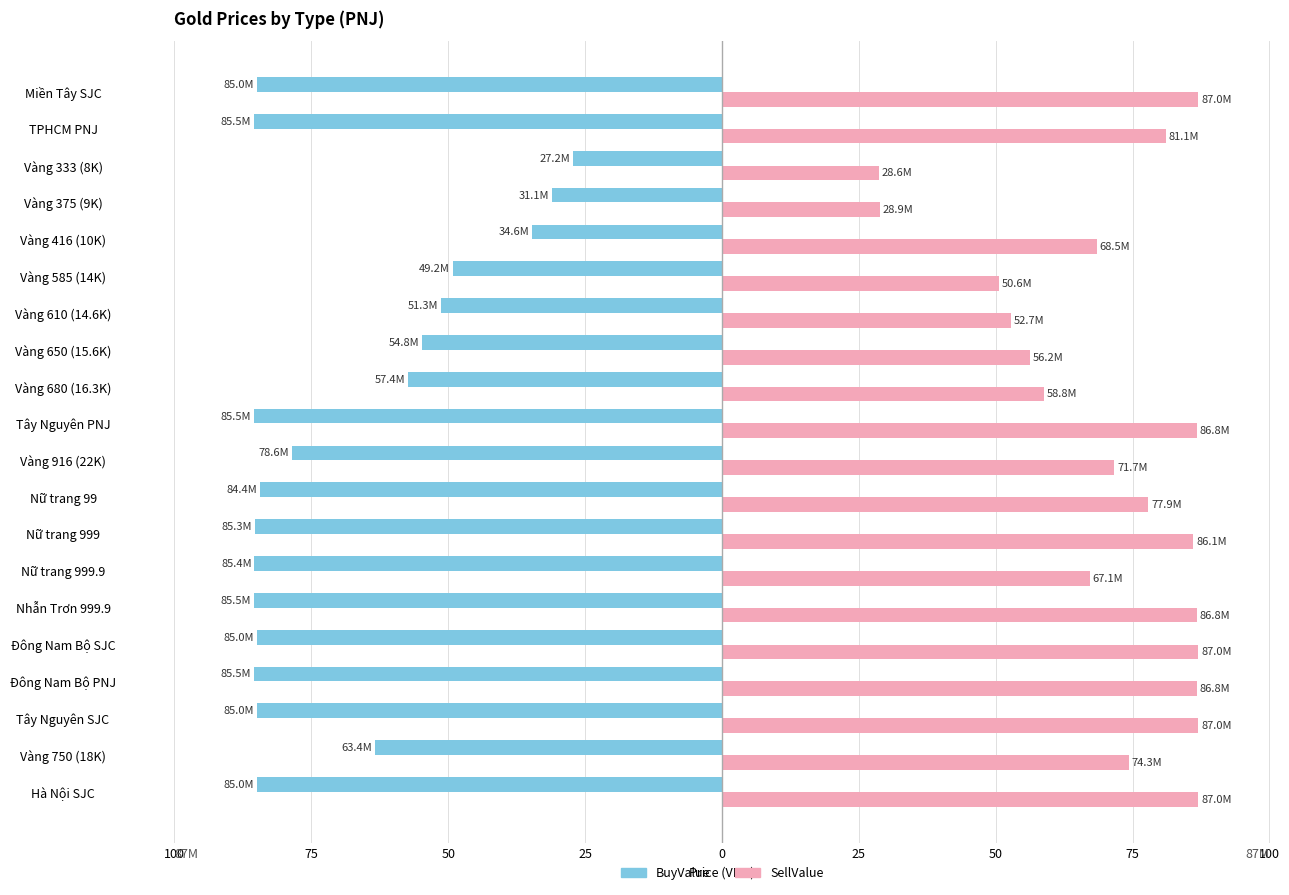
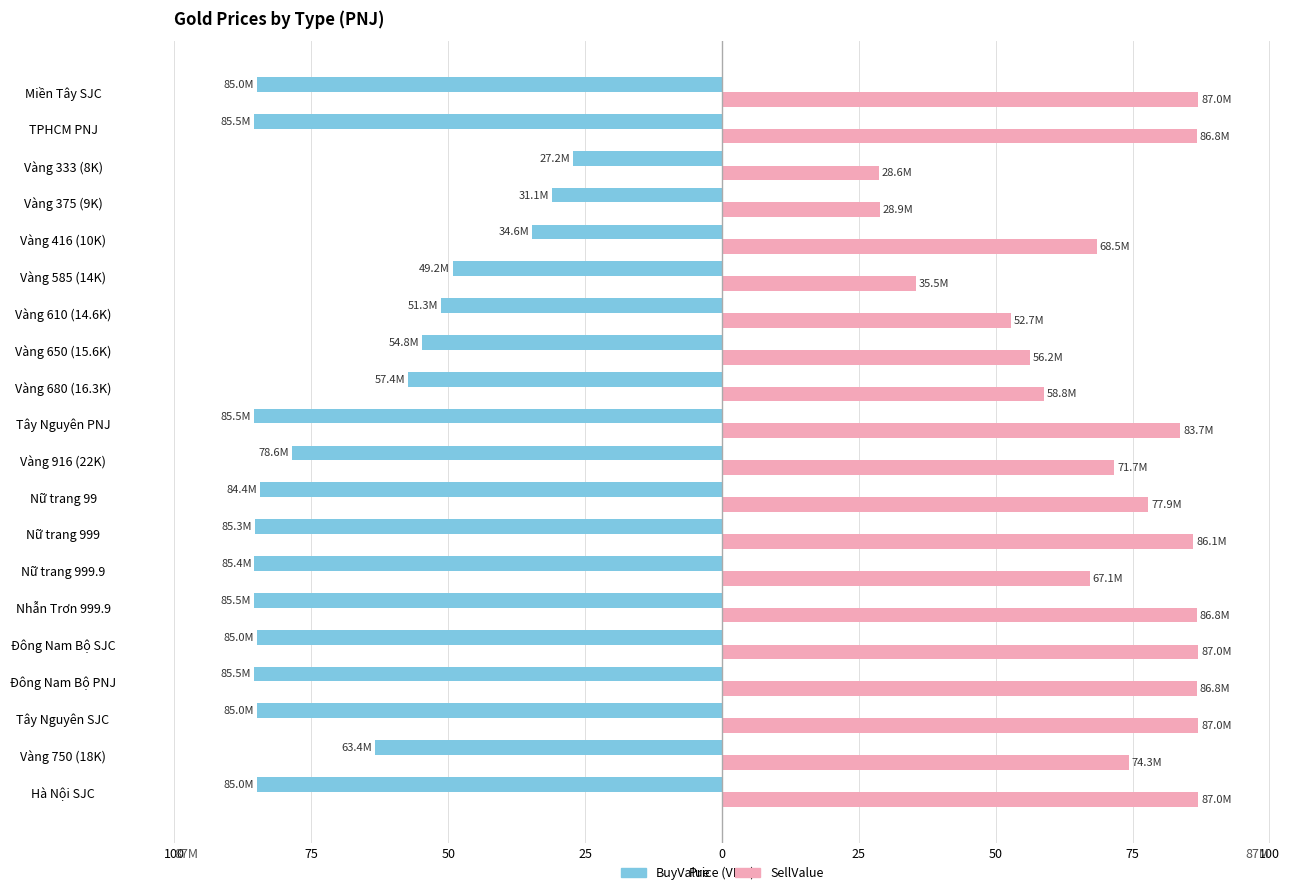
SellValue, TPHCM PNJ: 81.1M -> 86.8M
SellValue, Vàng 585 (14K): 50.6M -> 35.5M
SellValue, Tây Nguyên PNJ: 86.8M -> 83.7M
